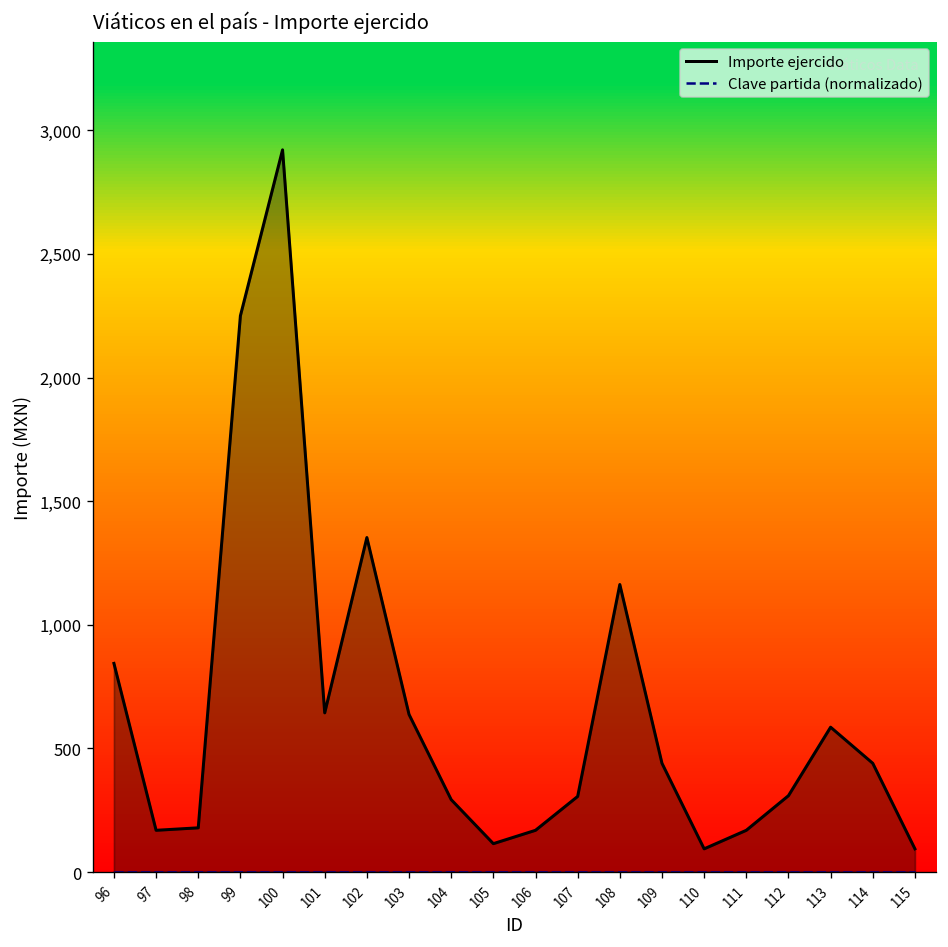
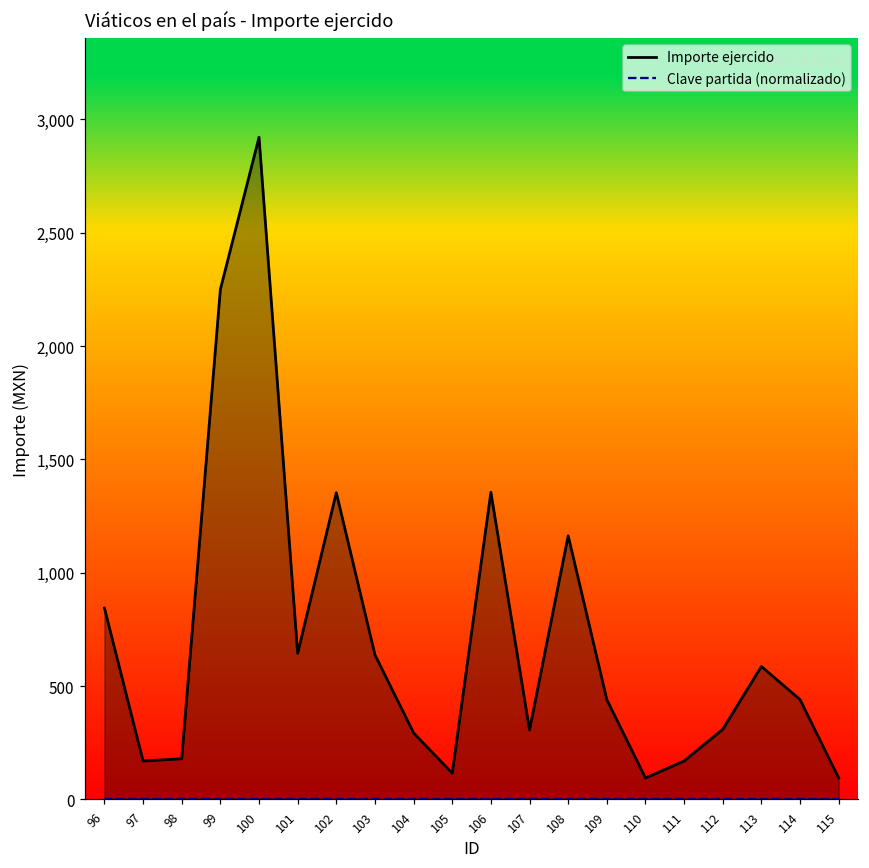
Importe ejercido, 106: 170 -> 1,360
